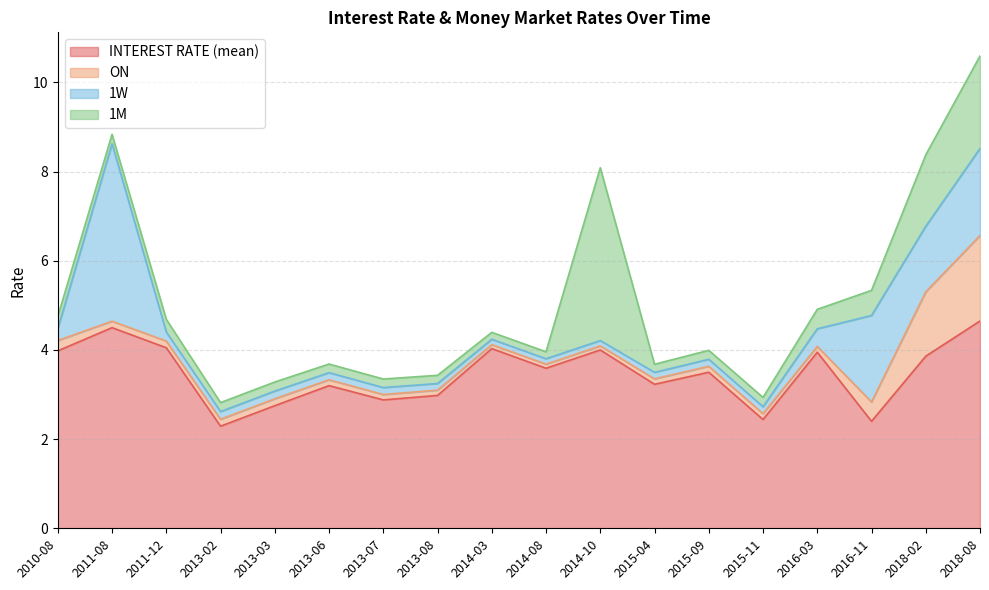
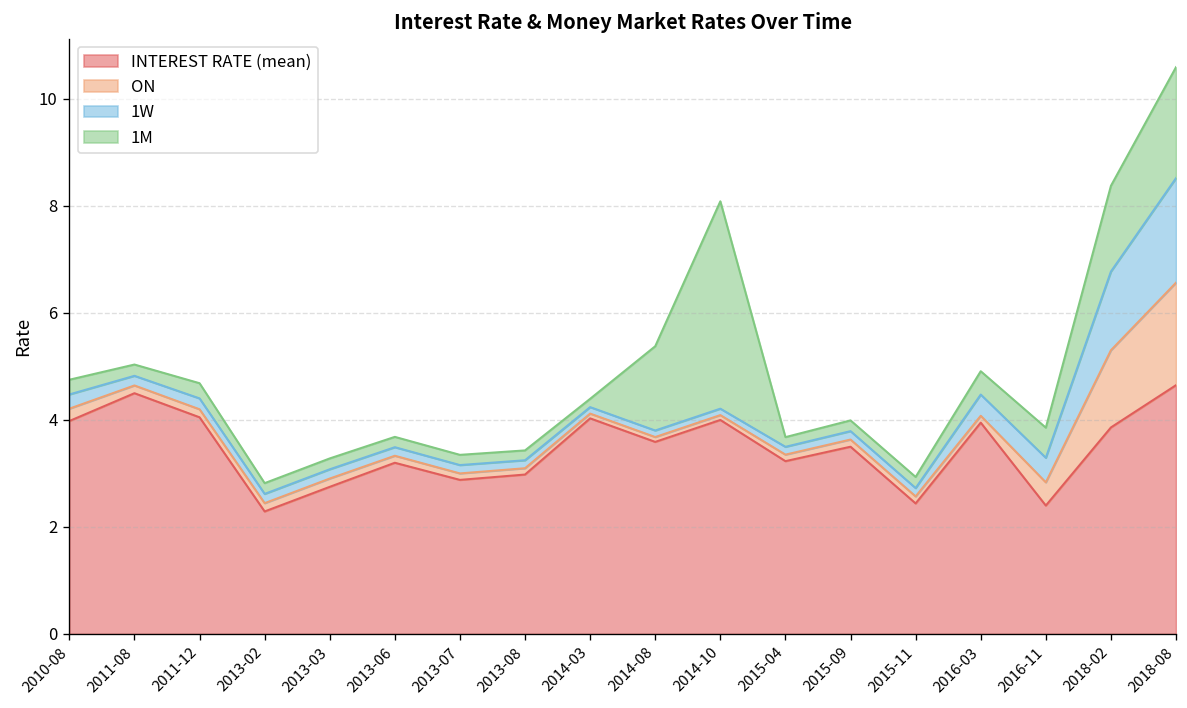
1W, 2011-08: 4.0 -> 0.2
1M, 2014-08: 0.2 -> 1.6
1W, 2016-11: 1.9 -> 0.5
